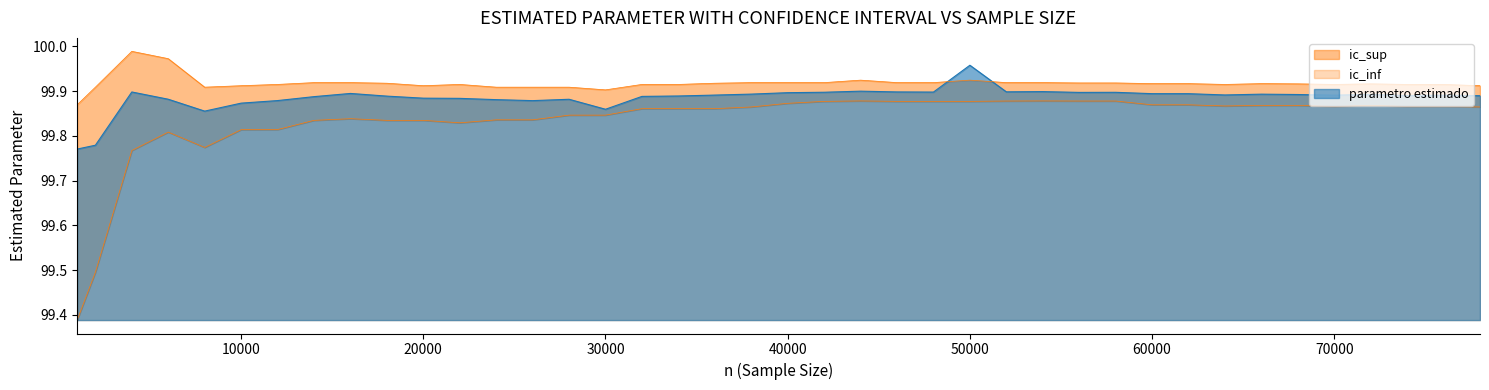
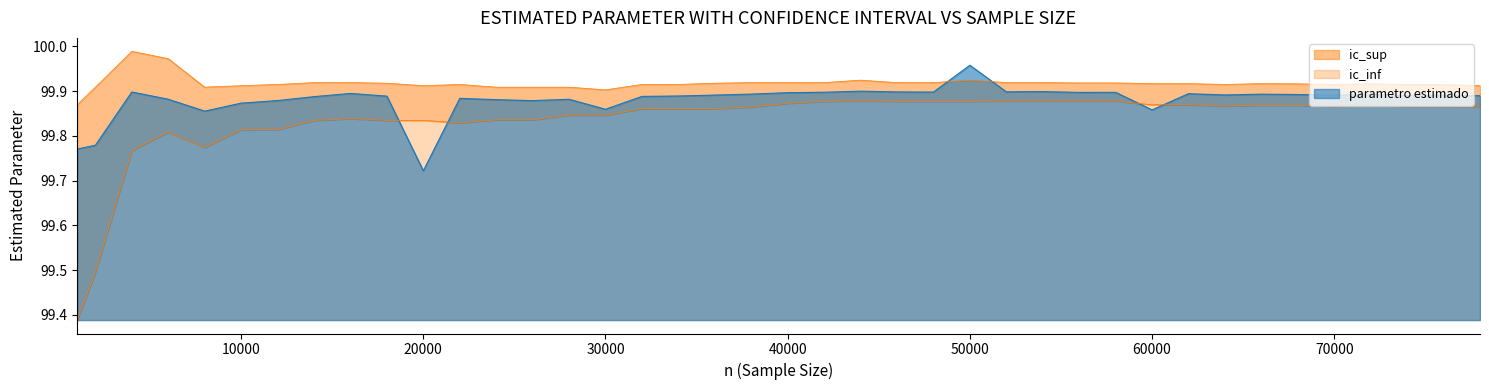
parametro estimado, 20000: 99.88 -> 99.72
parametro estimado, 60000: 99.89 -> 99.86
